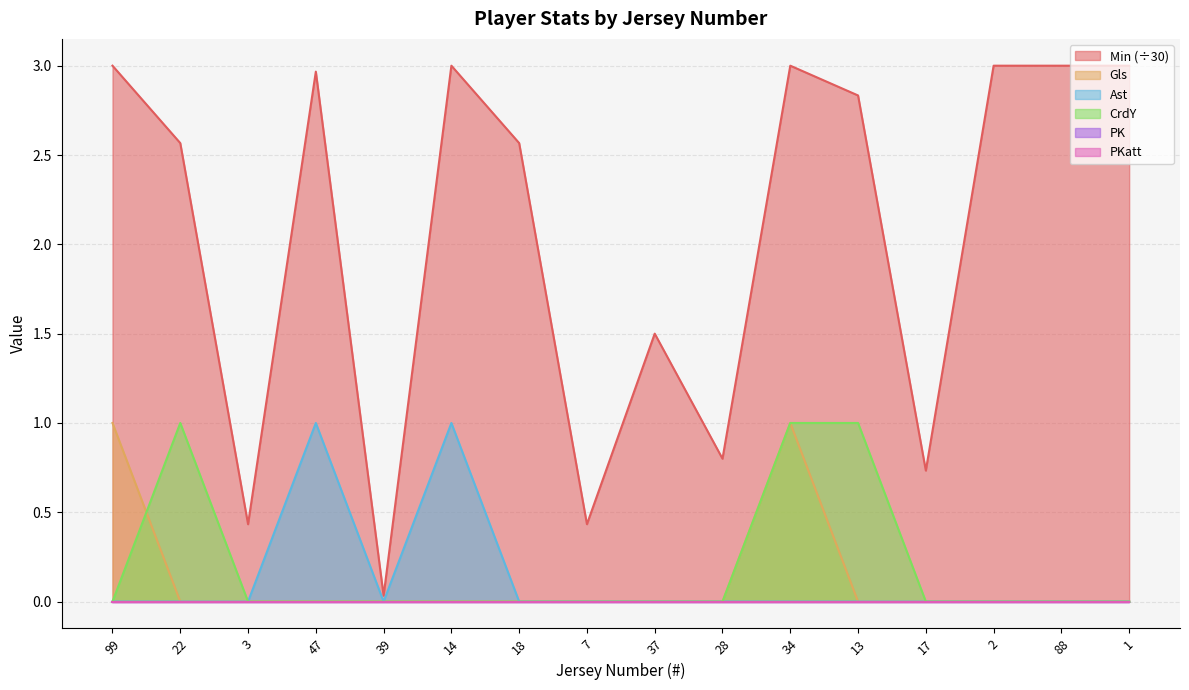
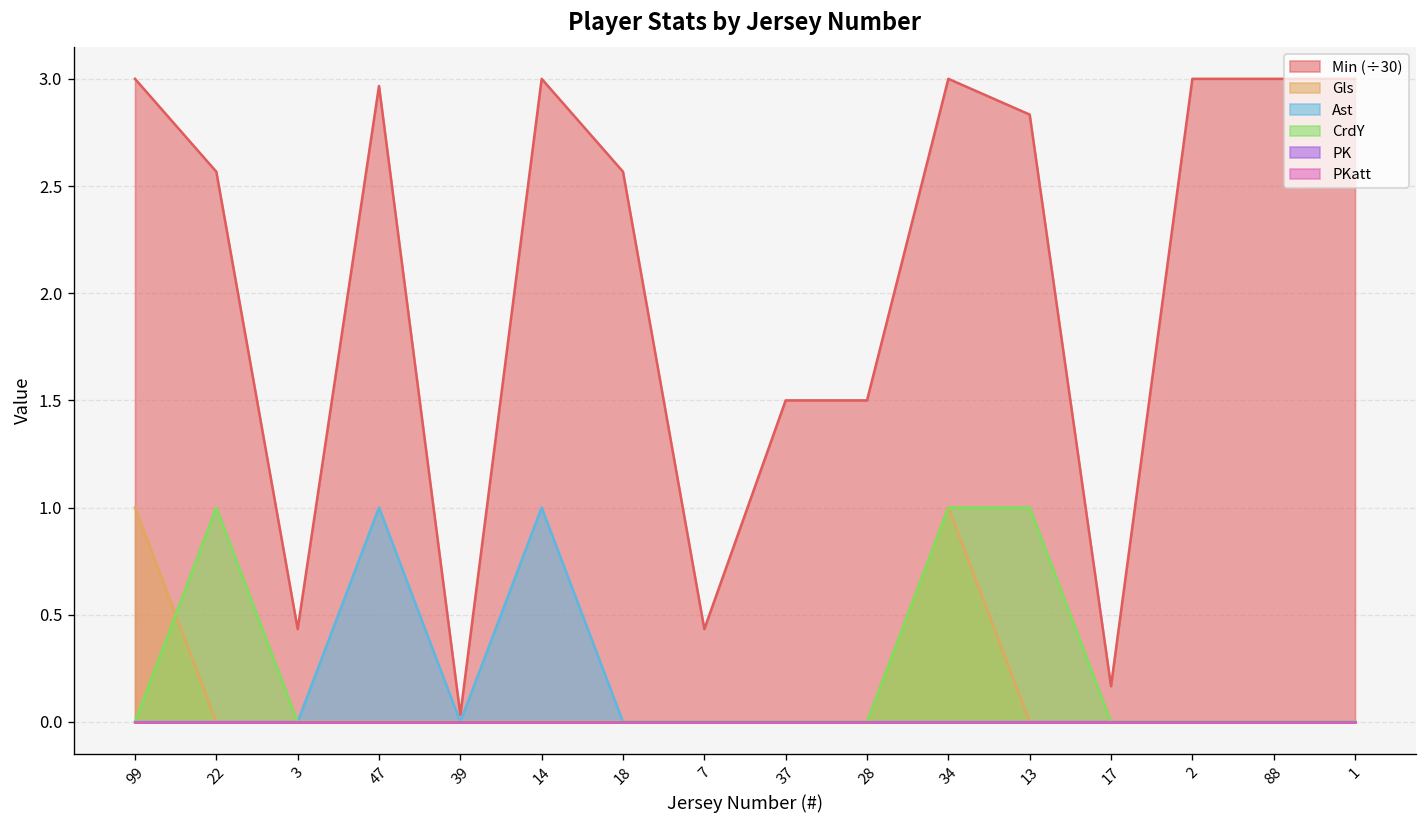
Min (÷30), 28: 0.80 -> 1.50
Min (÷30), 17: 0.73 -> 0.17
